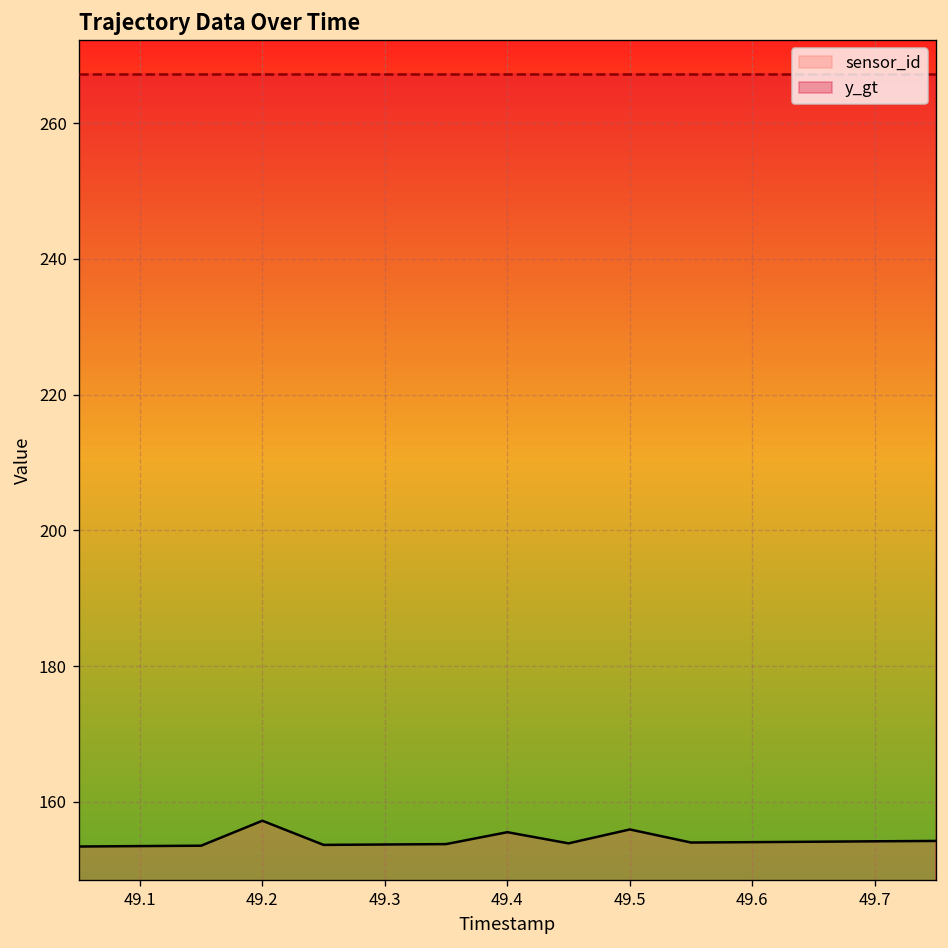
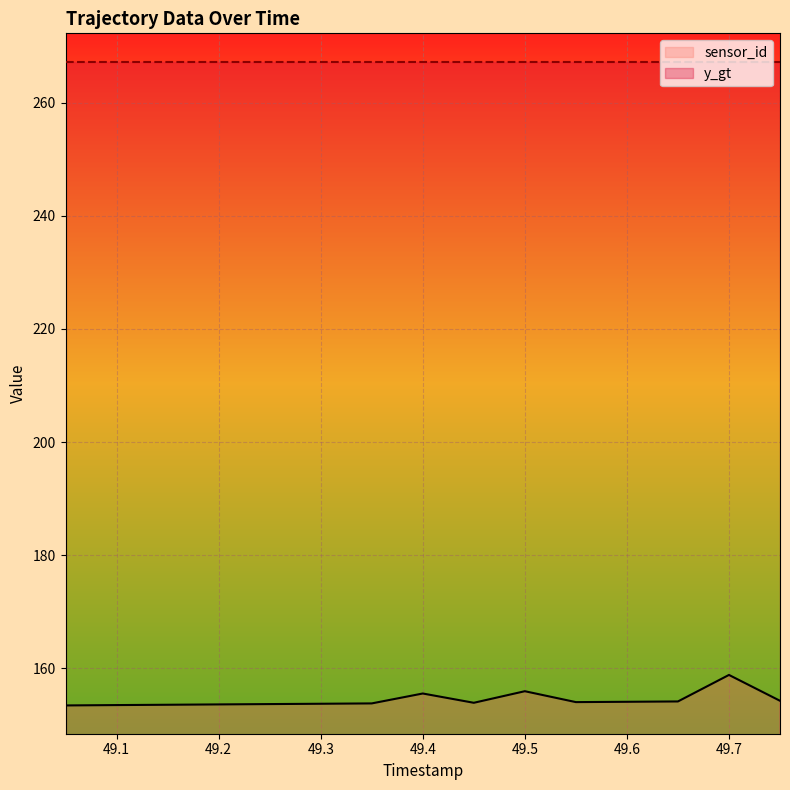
sensor_id, 49.2: 157 -> 154
sensor_id, 49.7: 154 -> 159
